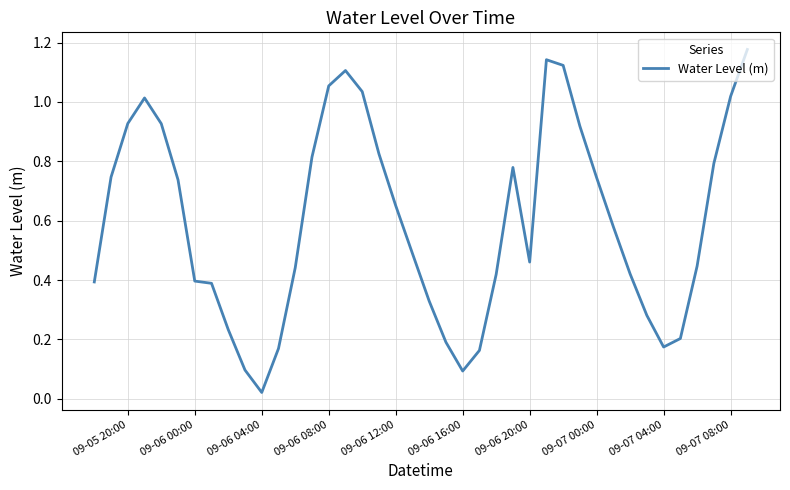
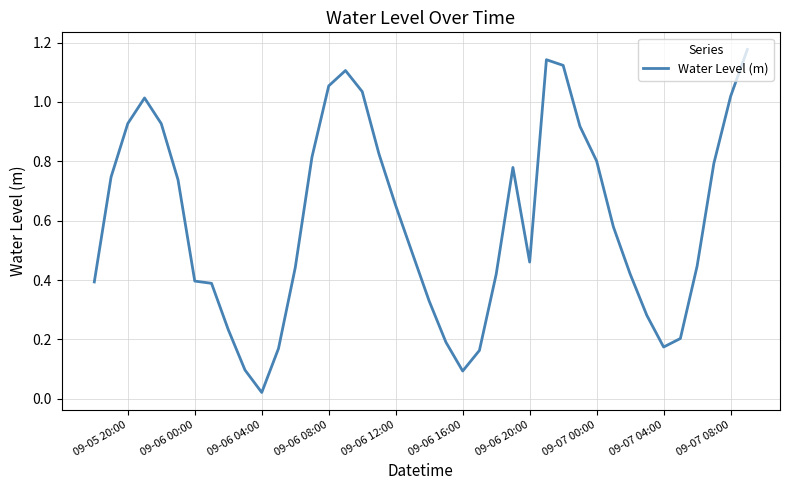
09-07 00:00: 0.74 -> 0.80
